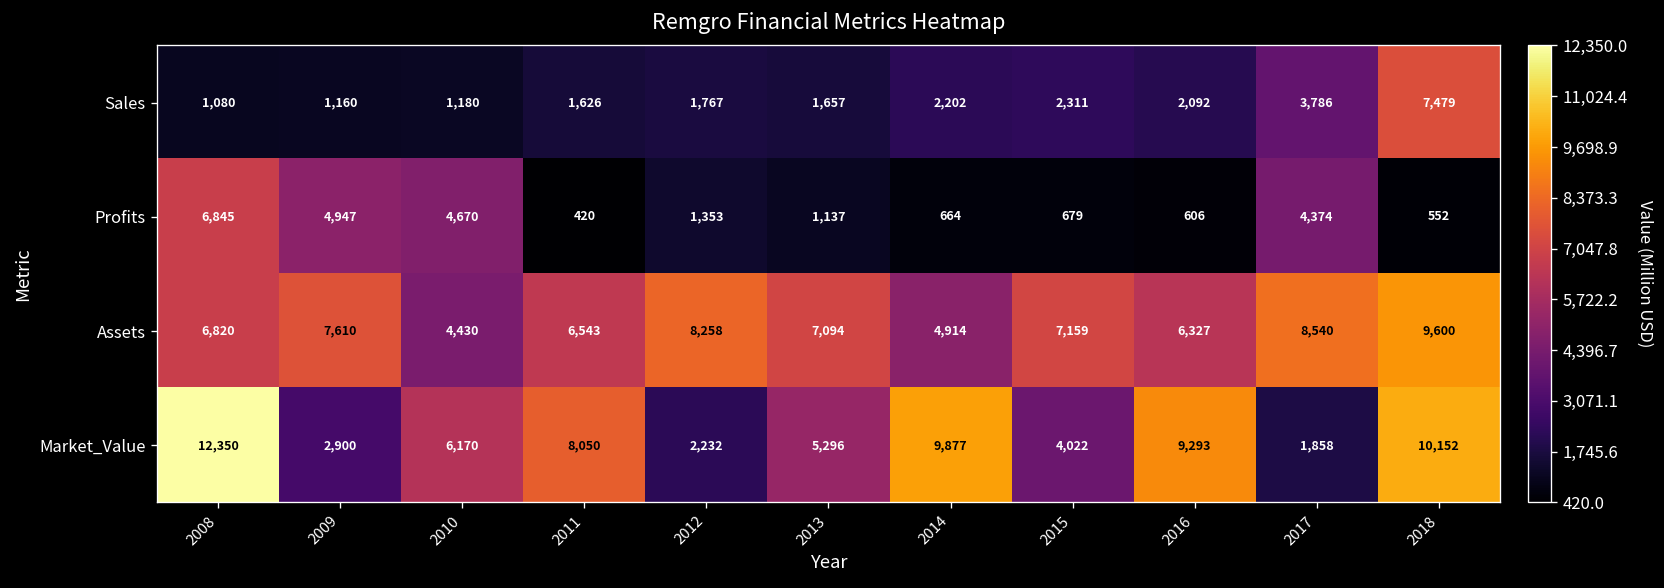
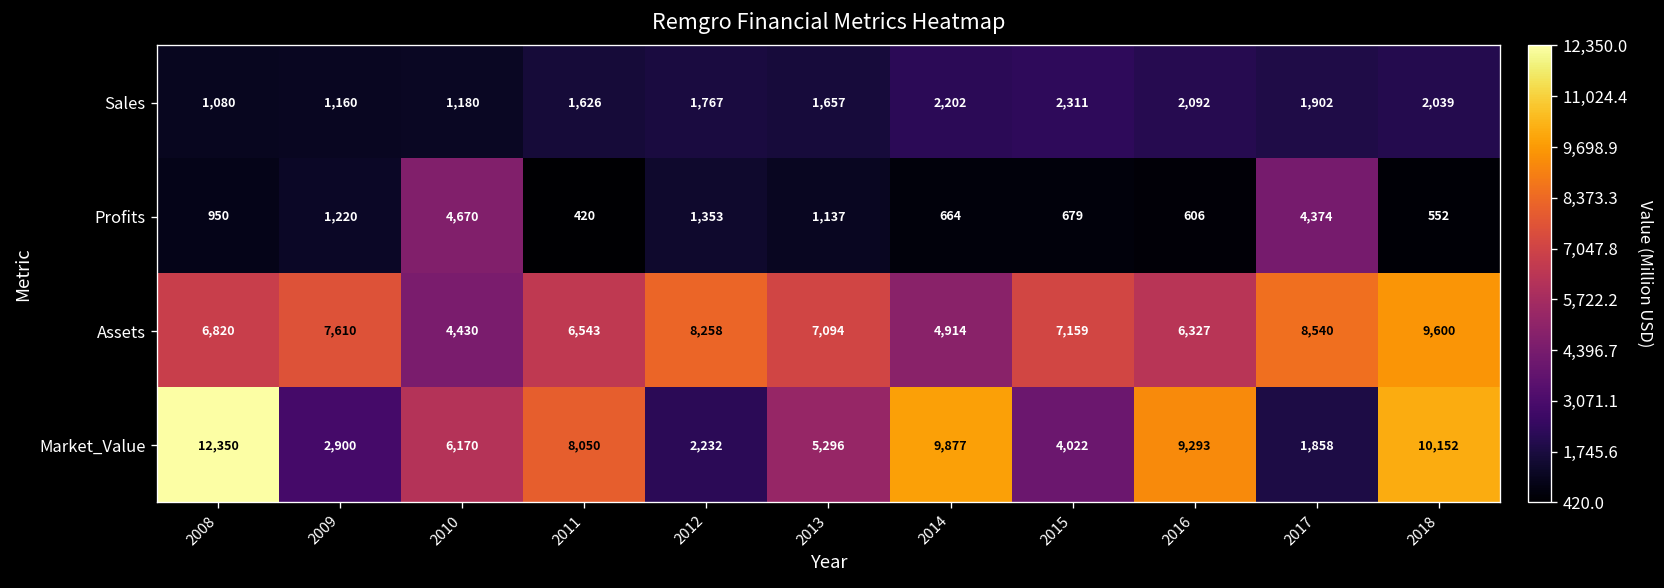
Sales, 2017: 3,786 -> 1,902
Sales, 2018: 7,479 -> 2,039
Profits, 2008: 6,845 -> 950
Profits, 2009: 4,947 -> 1,220
